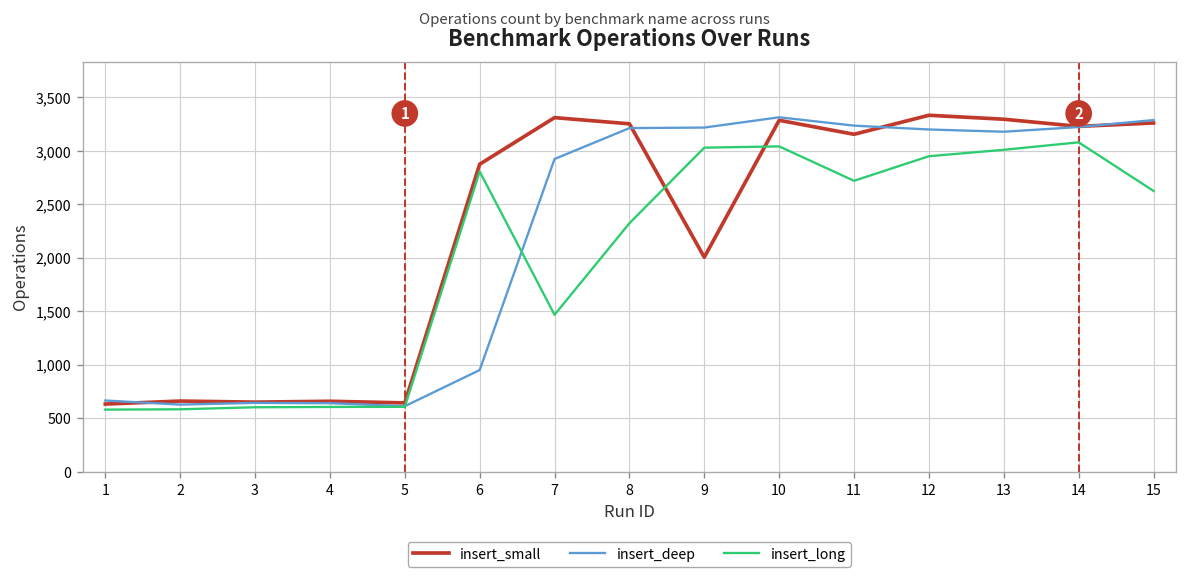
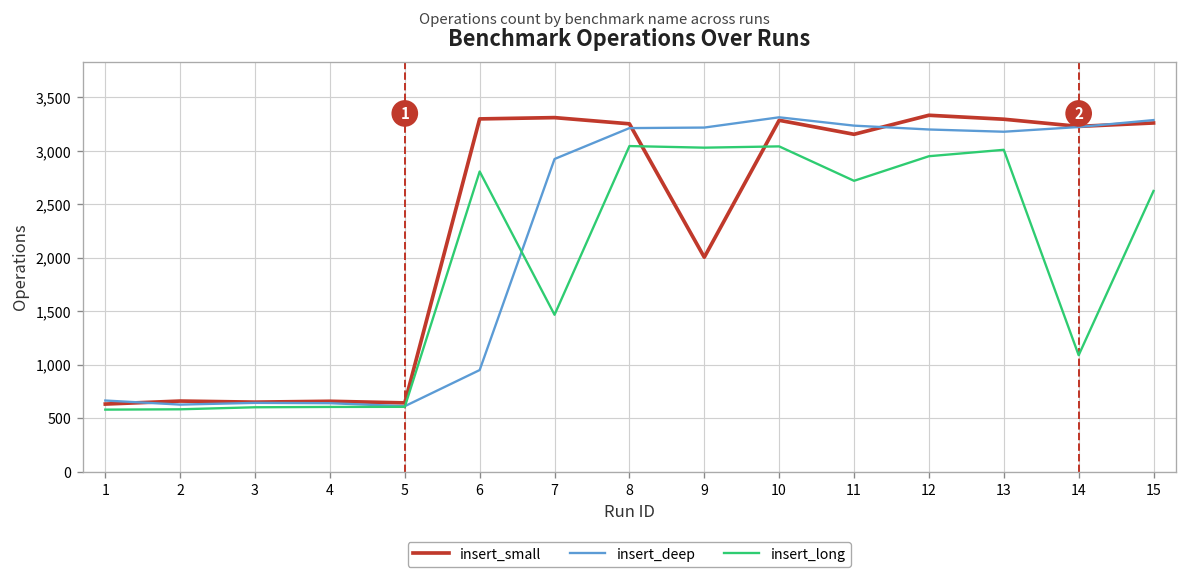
insert_small, 6: 2,900 -> 3,300
insert_long, 8: 2,300 -> 3,000
insert_long, 14: 3,100 -> 1,100
